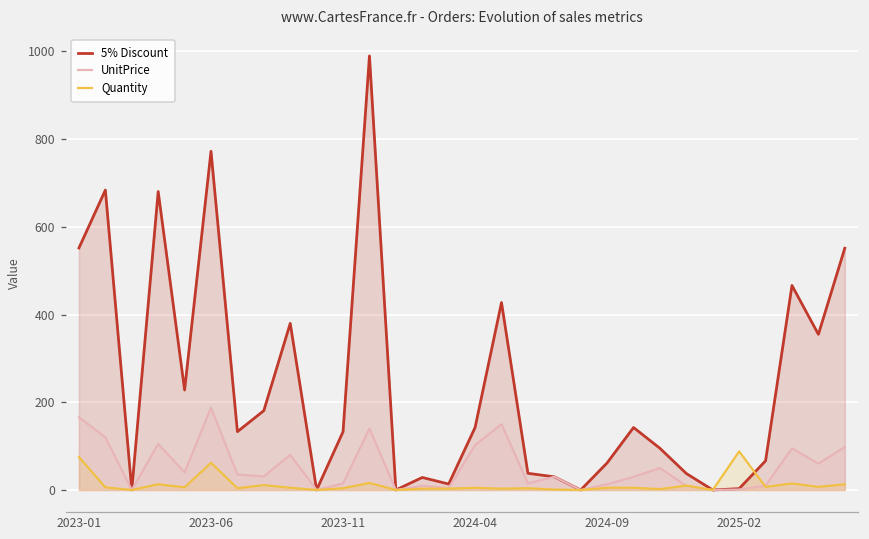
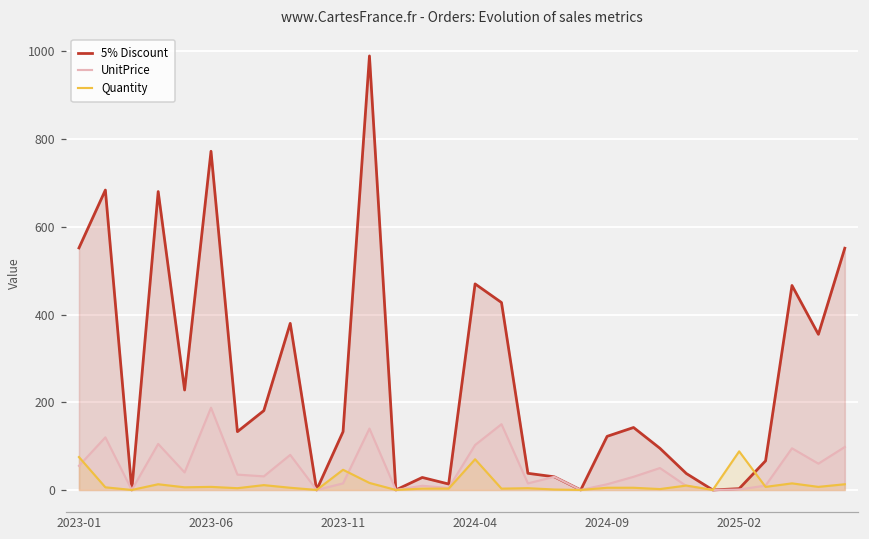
UnitPrice, 2023-01: 170 -> 50
Quantity, 2023-06: 60 -> 10
Quantity, 2023-11: 0 -> 50
5% Discount, 2024-04: 140 -> 470
Quantity, 2024-04: 10 -> 70
5% Discount, 2024-09: 60 -> 120
